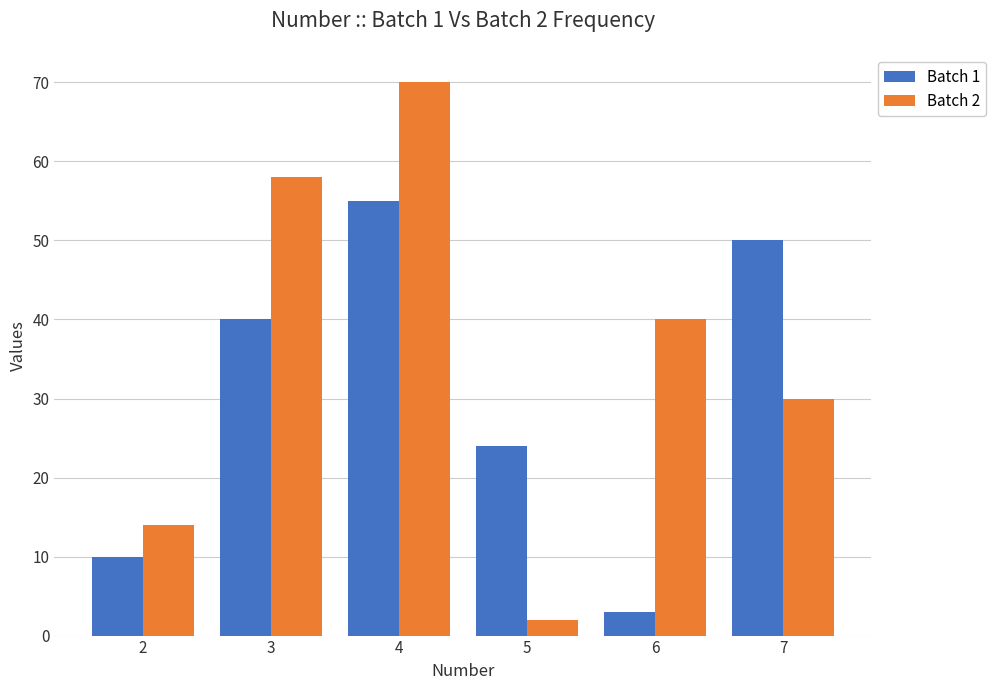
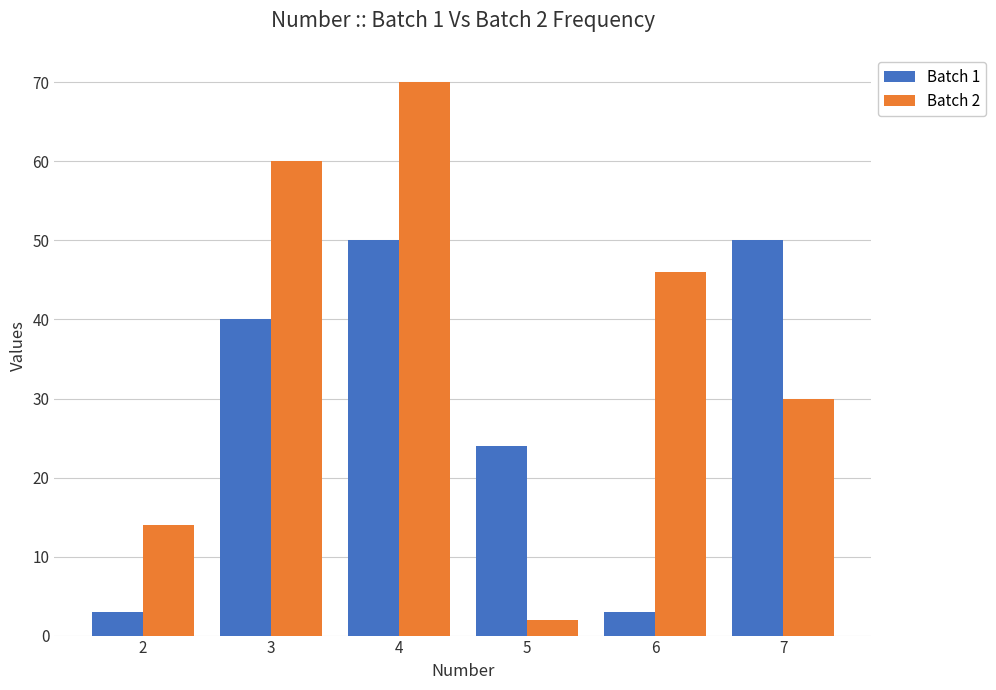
Batch 1, 2: 10 -> 3
Batch 2, 3: 58 -> 60
Batch 1, 4: 55 -> 50
Batch 2, 6: 40 -> 46
